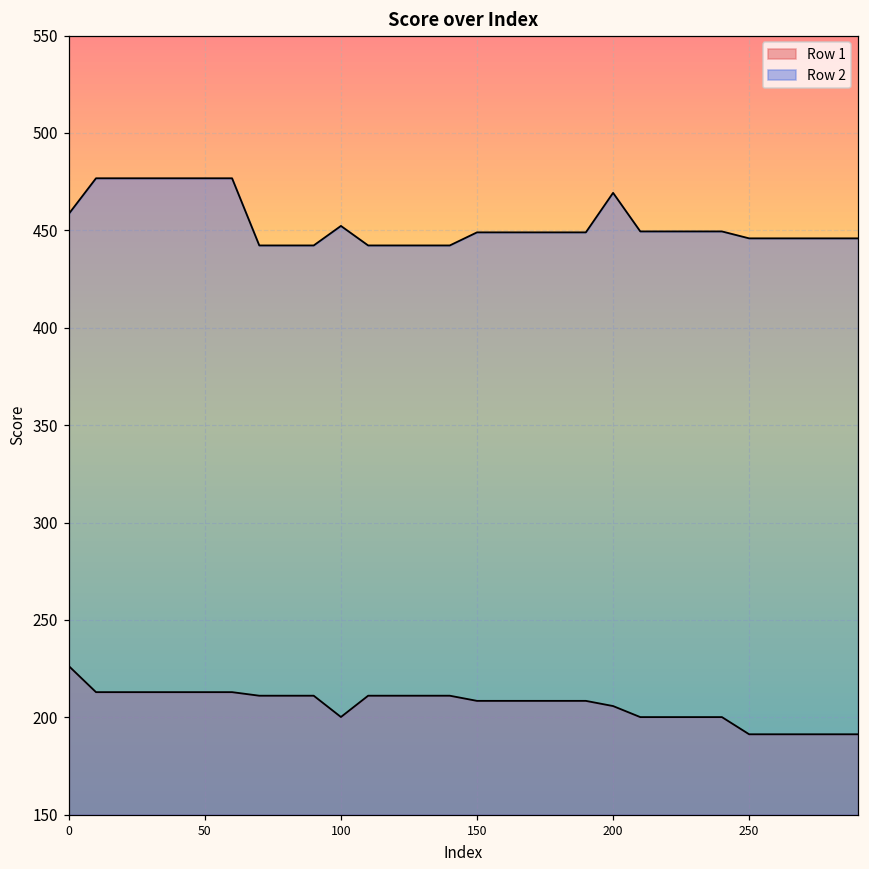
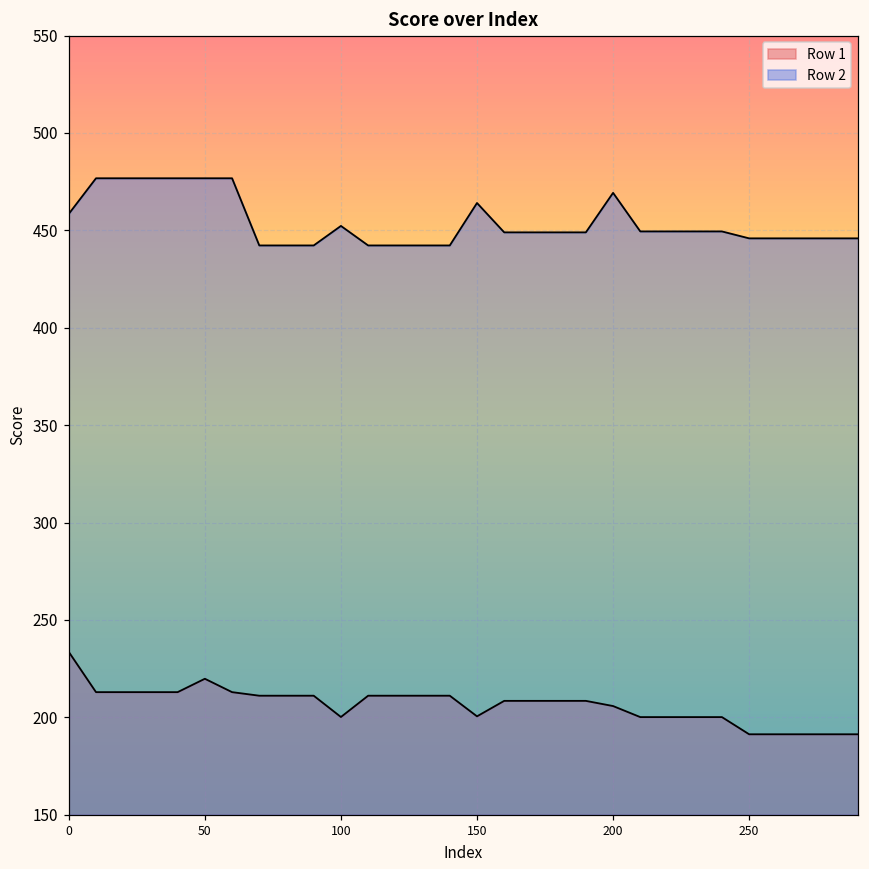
Row 1, 0: 226 -> 234
Row 1, 50: 213 -> 220
Row 1, 150: 208 -> 201
Row 2, 150: 449 -> 464
